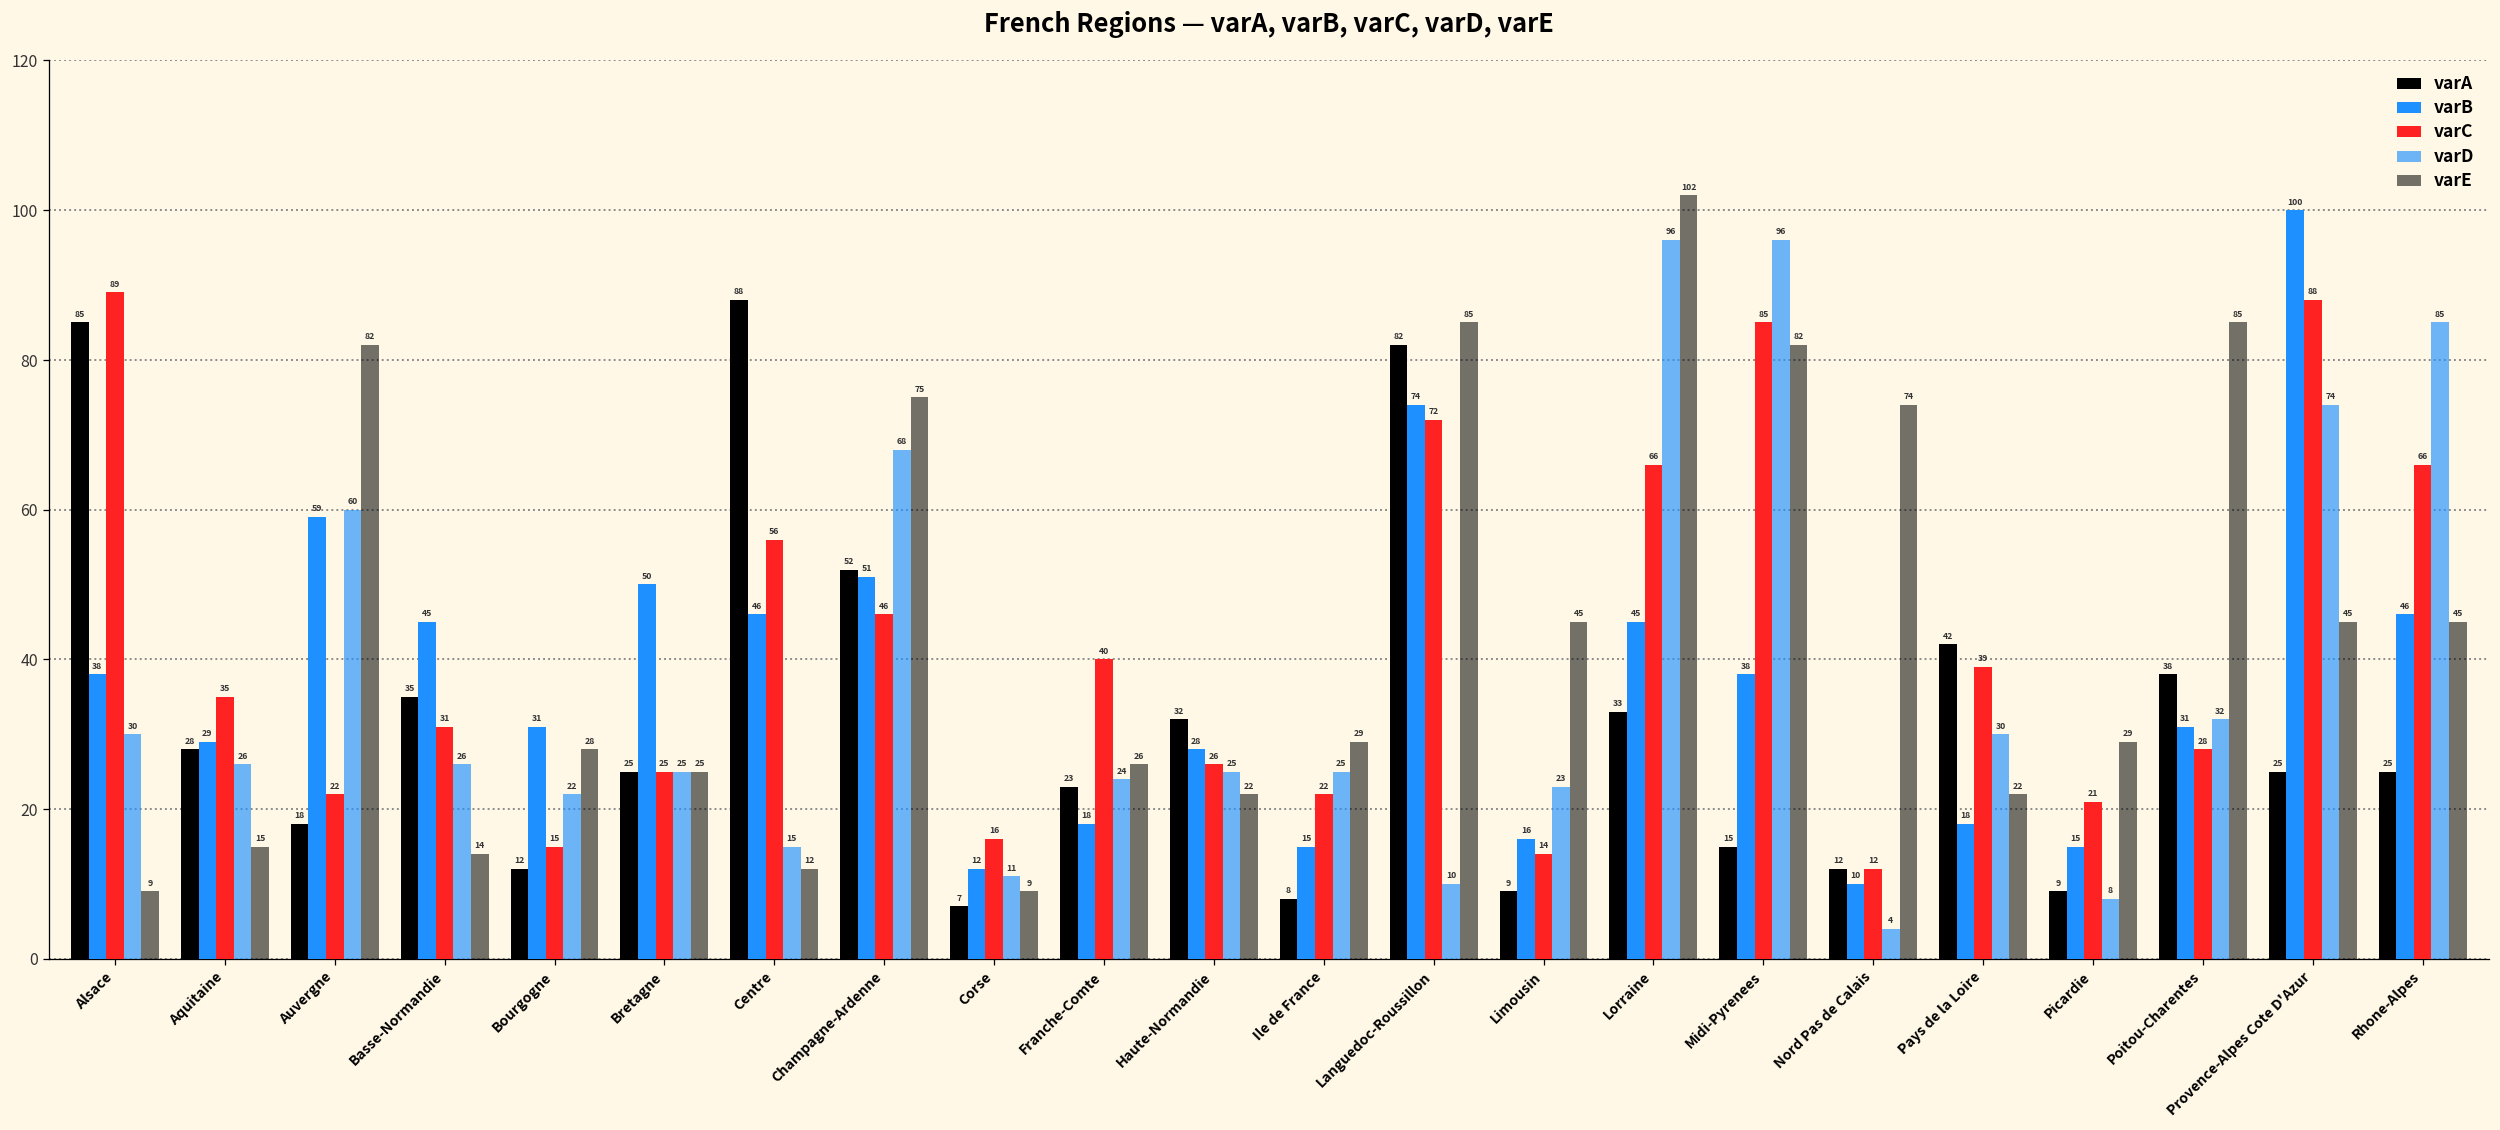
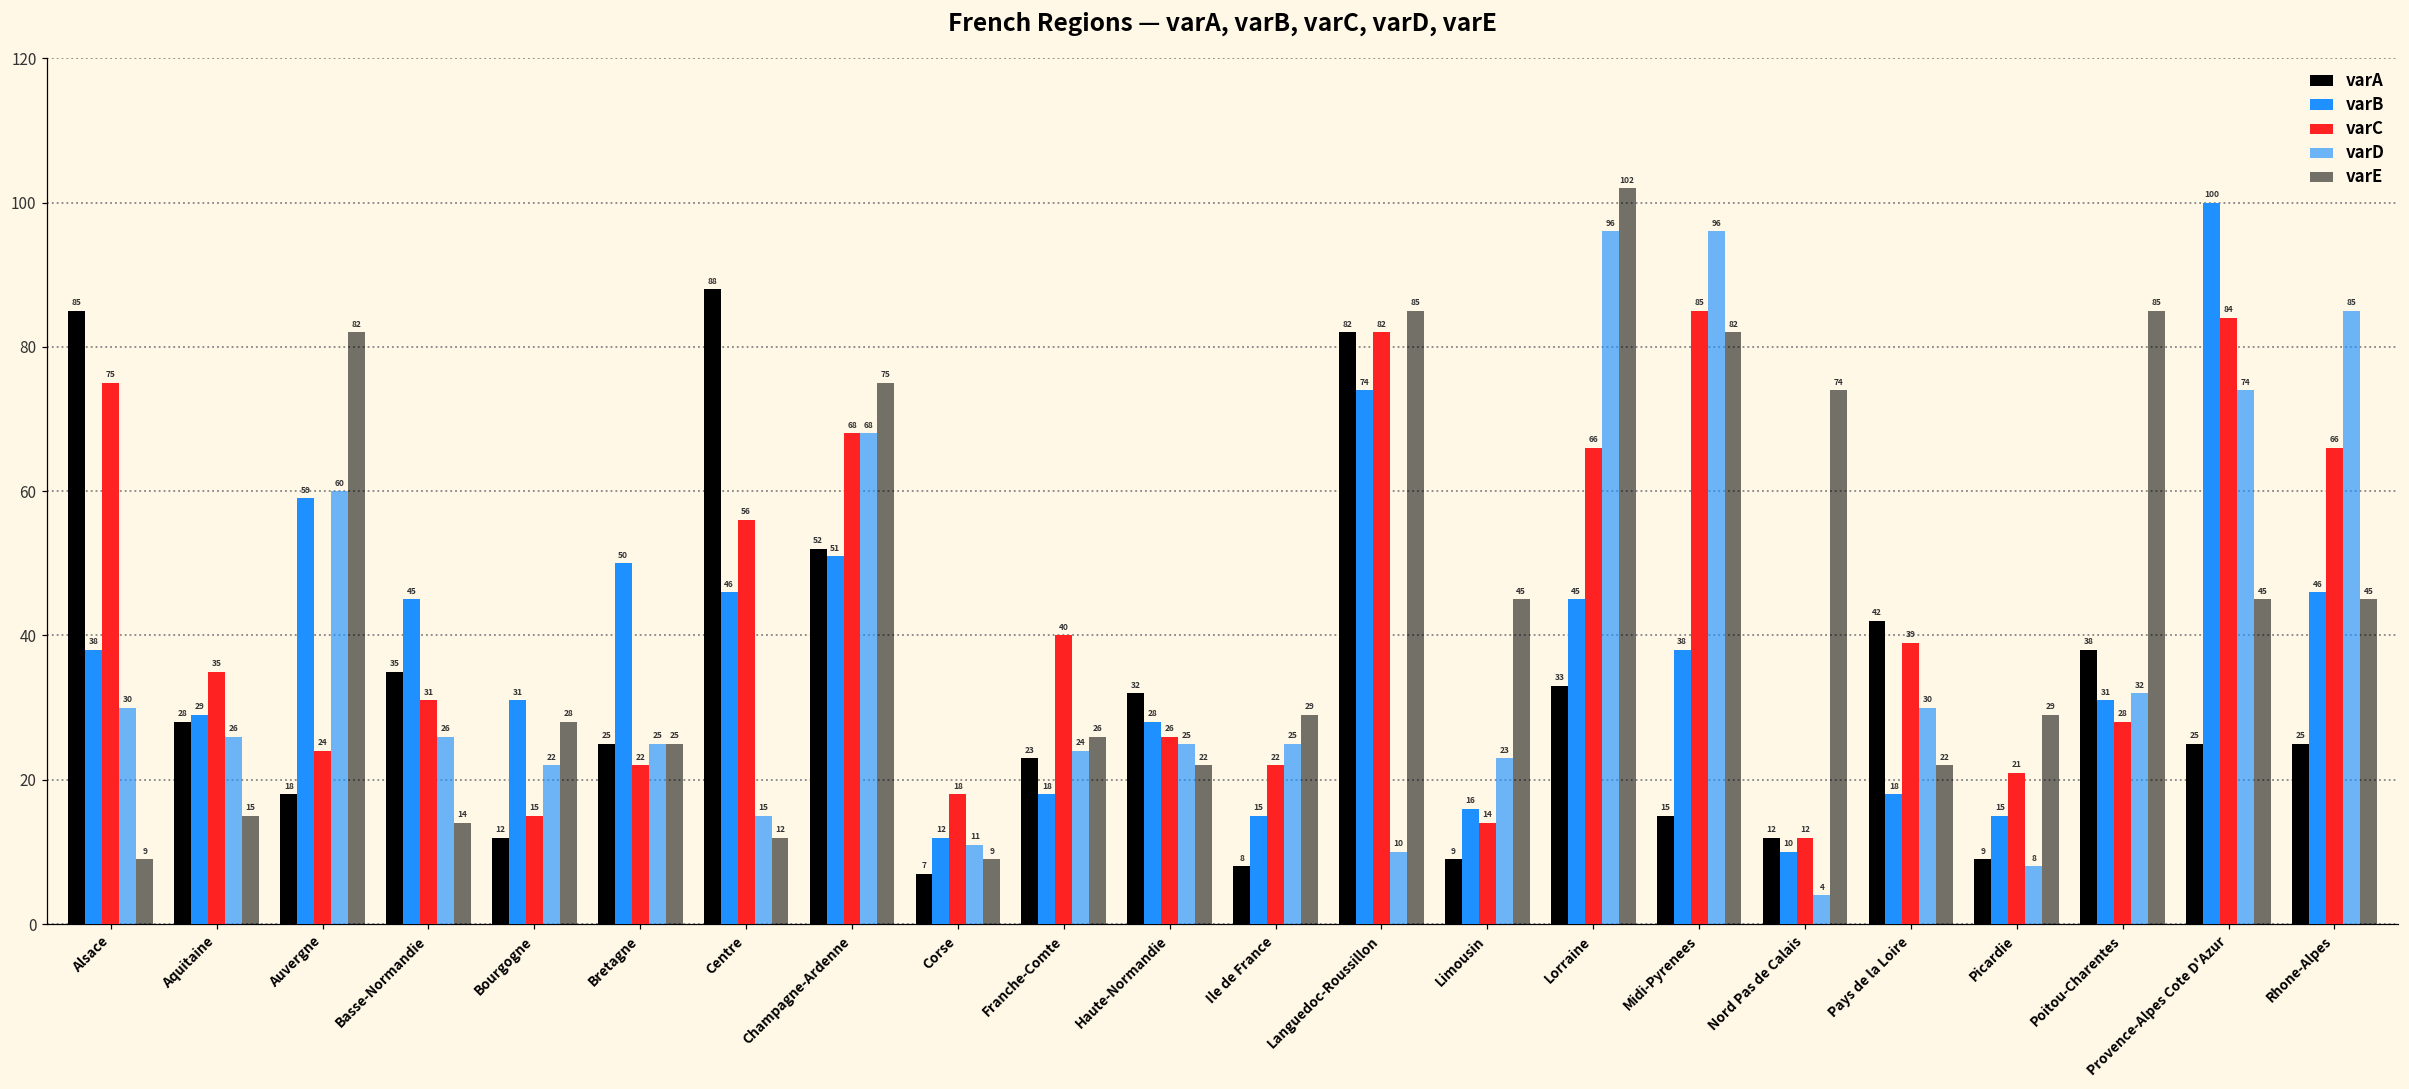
varC, Alsace: 89 -> 75
varC, Auvergne: 22 -> 24
varC, Bretagne: 25 -> 22
varC, Champagne-Ardenne: 46 -> 68
varC, Corse: 16 -> 18
varC, Languedoc-Roussillon: 72 -> 82
varC, Provence-Alpes Cote D'Azur: 88 -> 84
